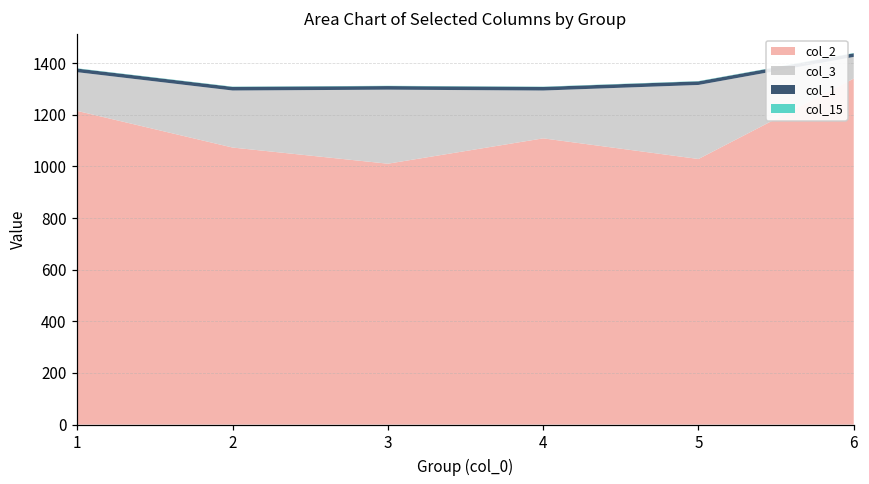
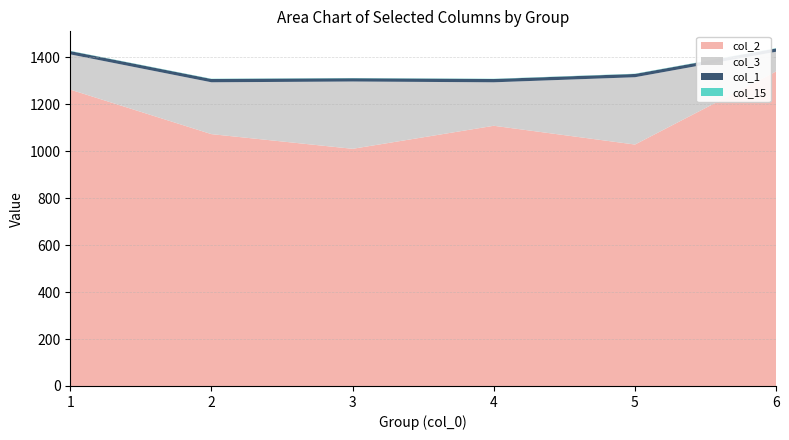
col_2, 1: 1220 -> 1260
